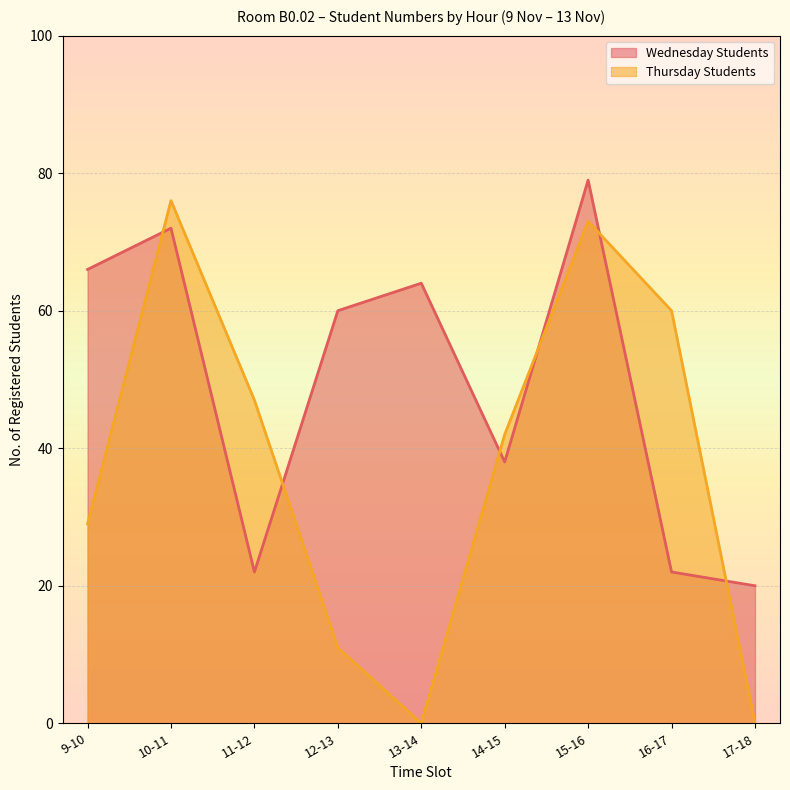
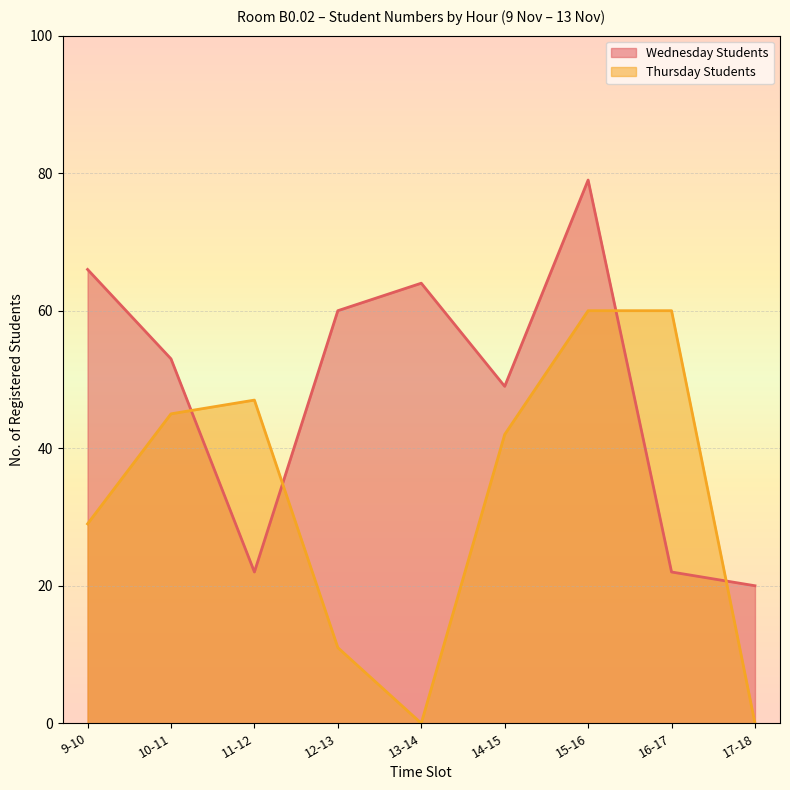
Wednesday Students, 10-11: 72 -> 53
Thursday Students, 10-11: 76 -> 45
Wednesday Students, 14-15: 38 -> 49
Thursday Students, 15-16: 73 -> 60
